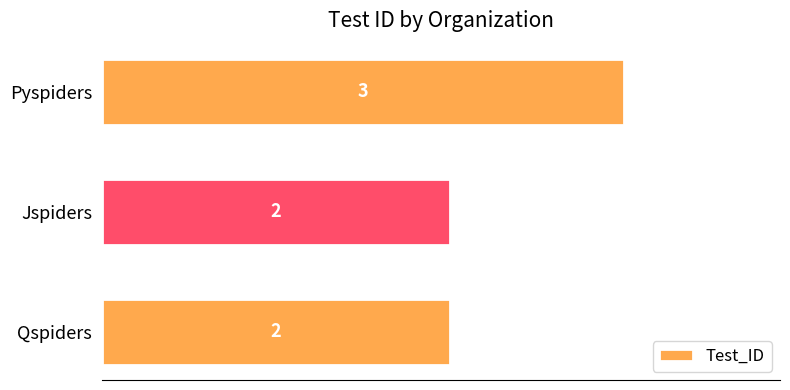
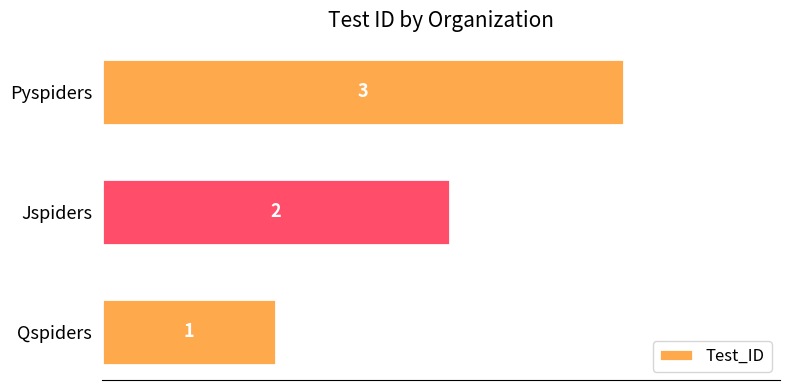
Qspiders: 2 -> 1
